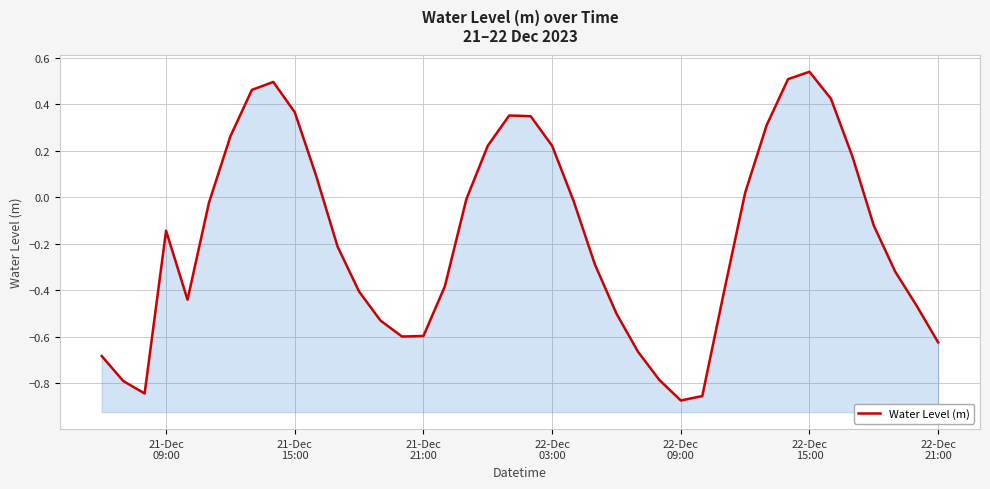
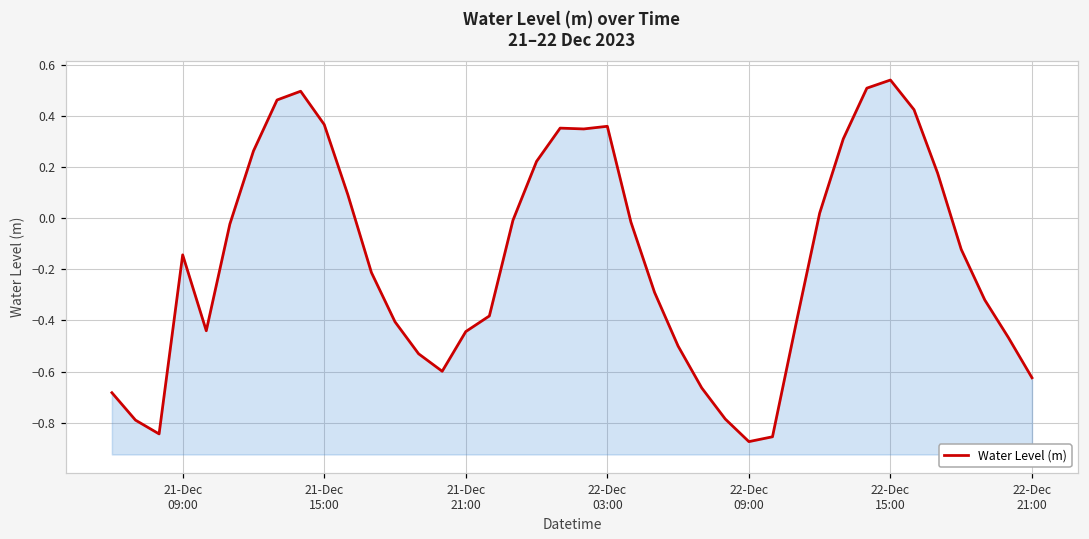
21-Dec 21:00: -0.60 -> -0.44
22-Dec 03:00: 0.22 -> 0.36
